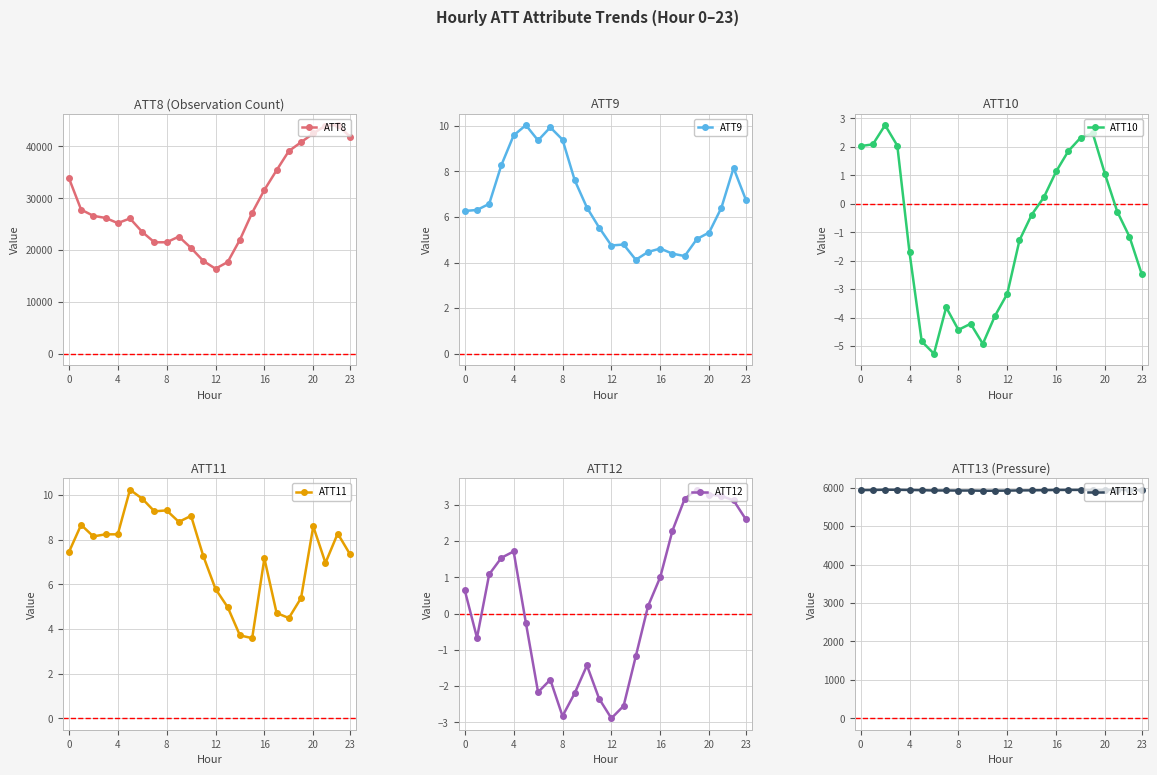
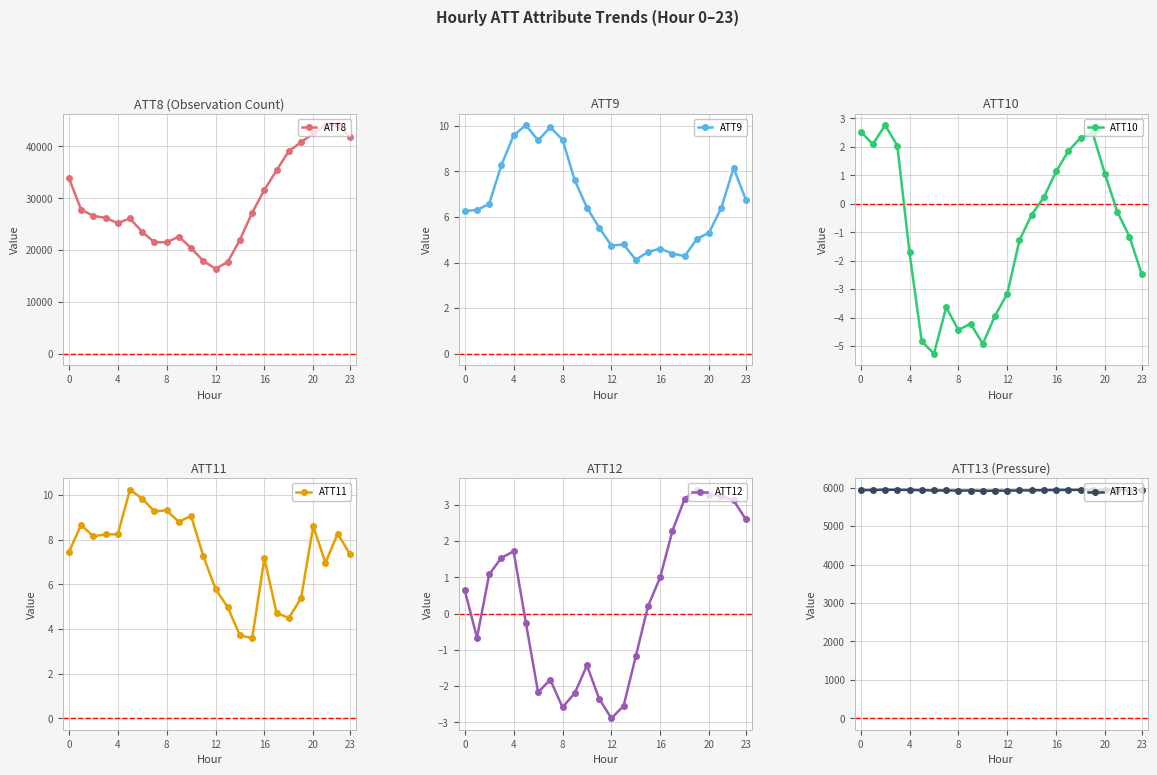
ATT10, 0: 2.0 -> 2.5
ATT12, 8: -2.8 -> -2.6
